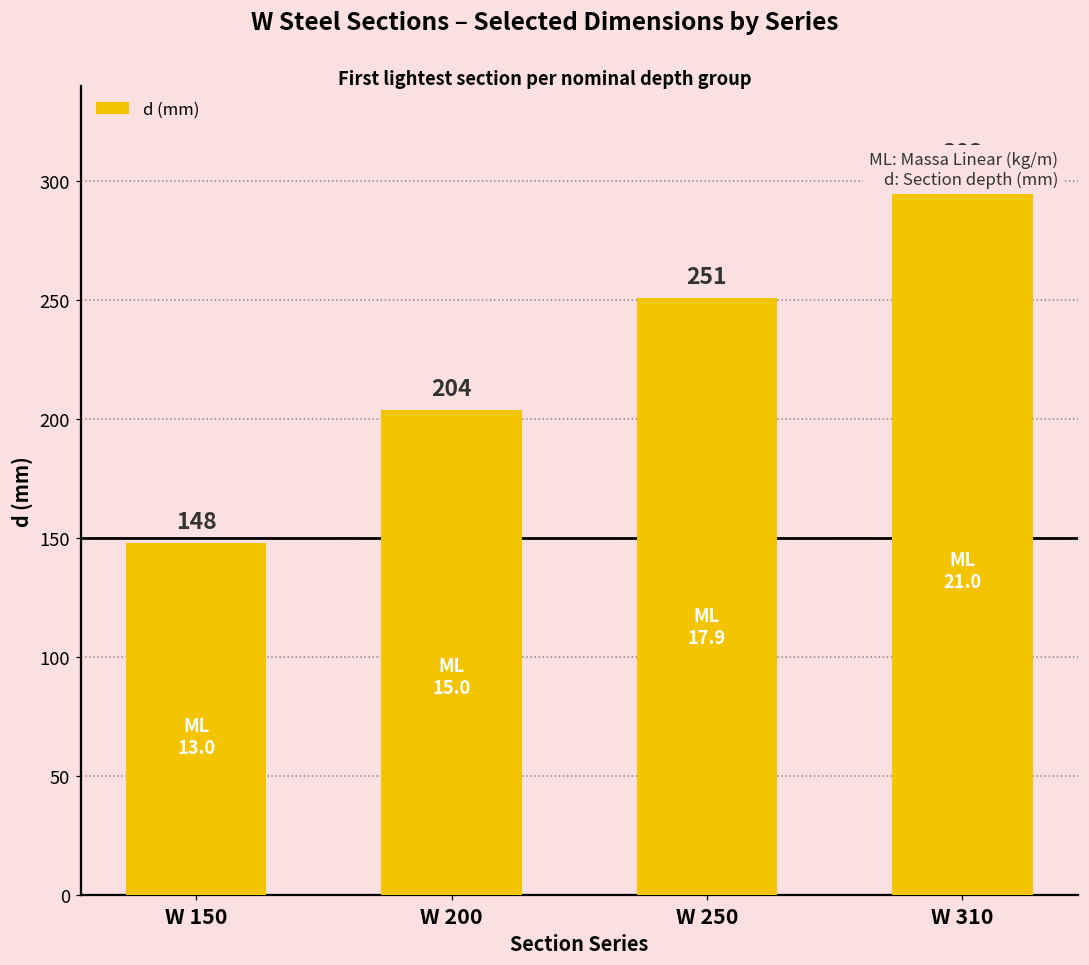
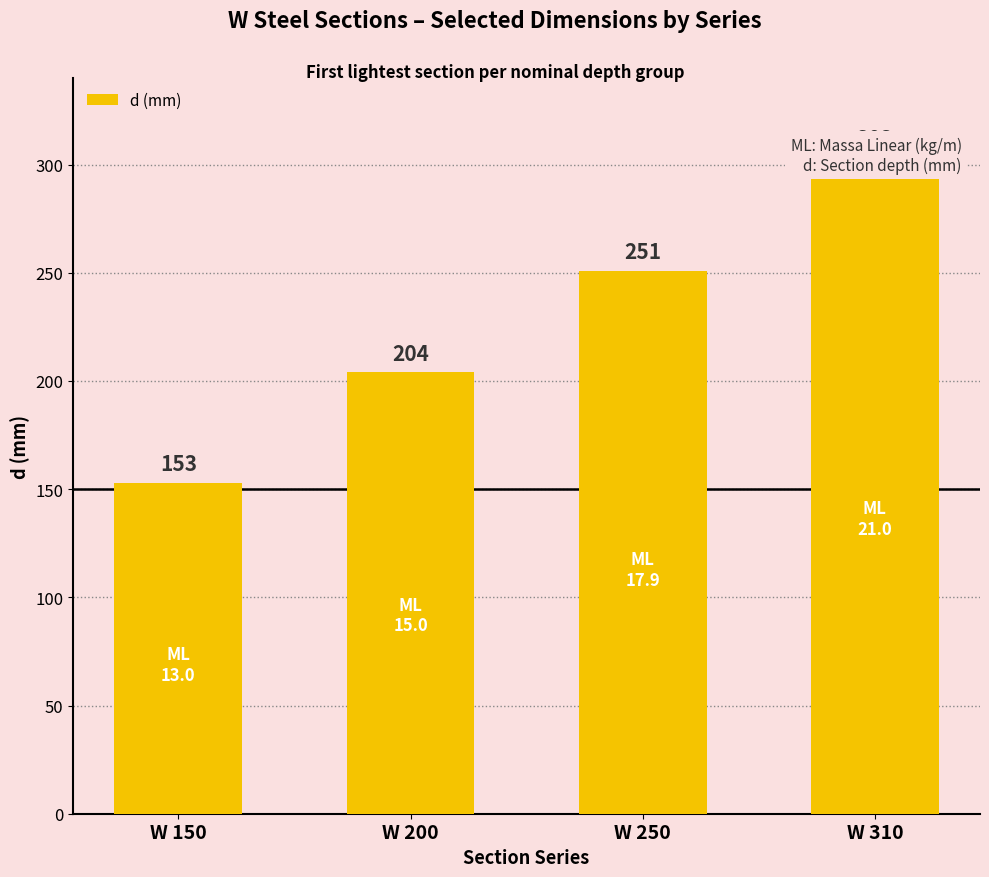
W 150: 148 -> 153
